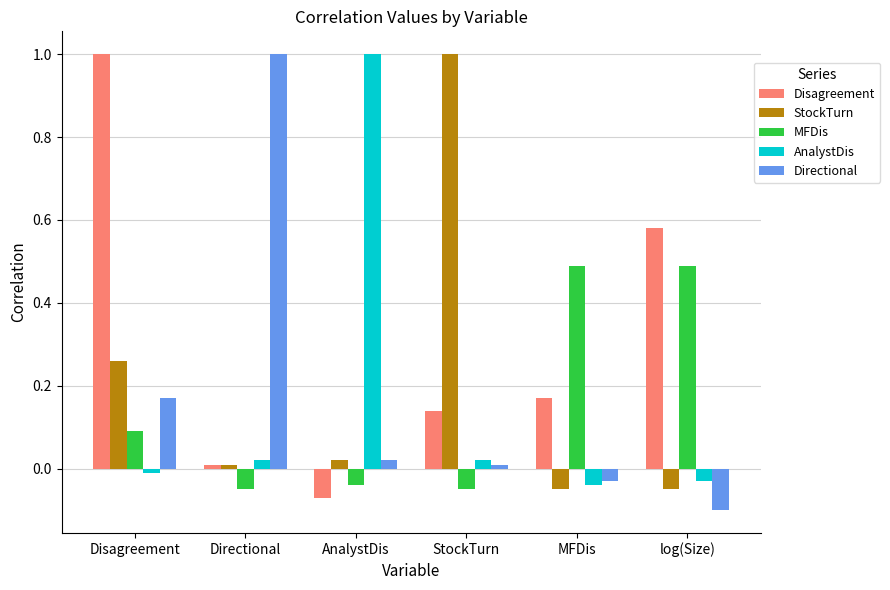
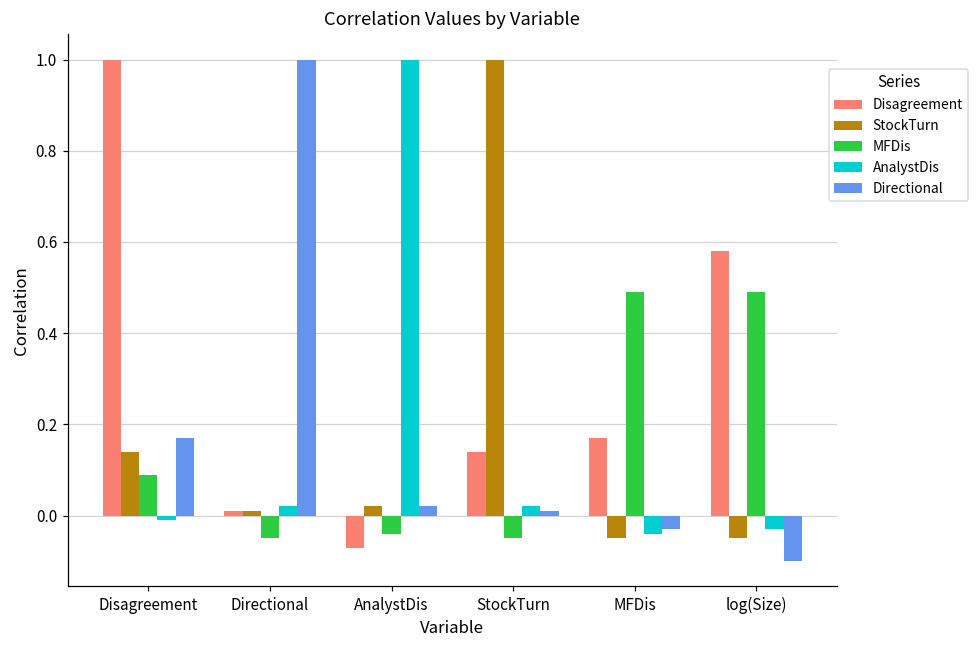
StockTurn, Disagreement: 0.26 -> 0.14
